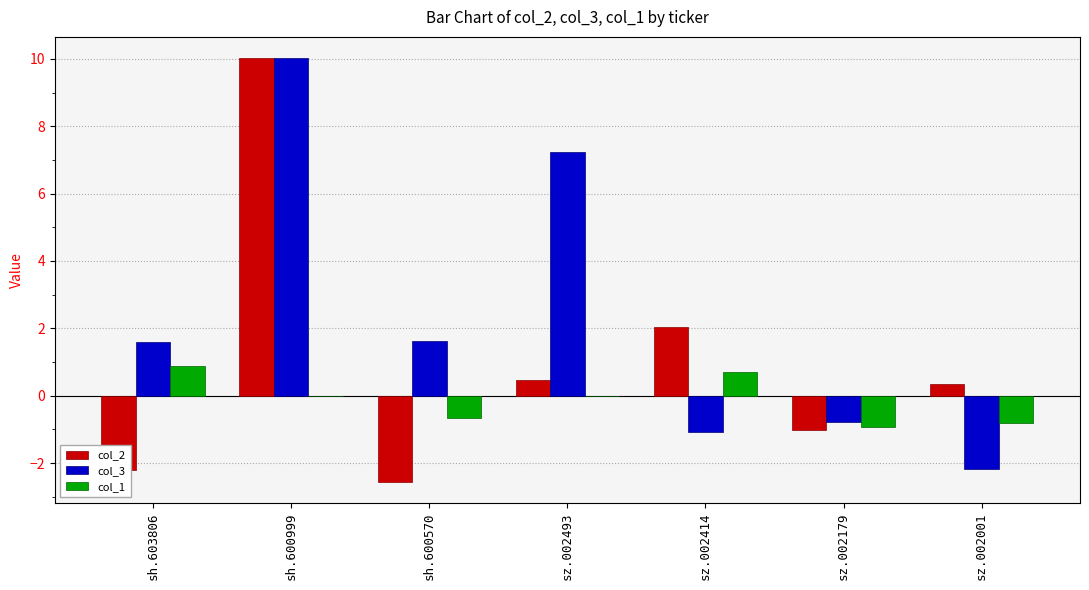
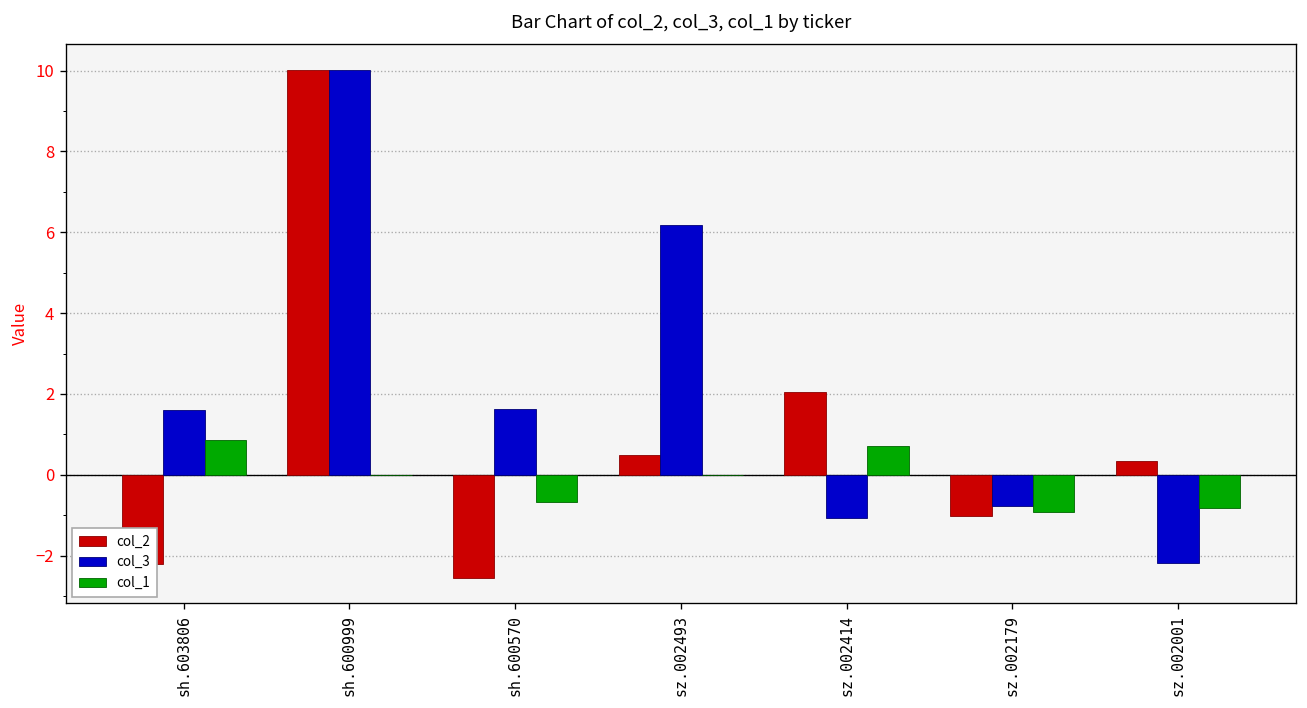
col_3, sz.002493: 7.2 -> 6.2
